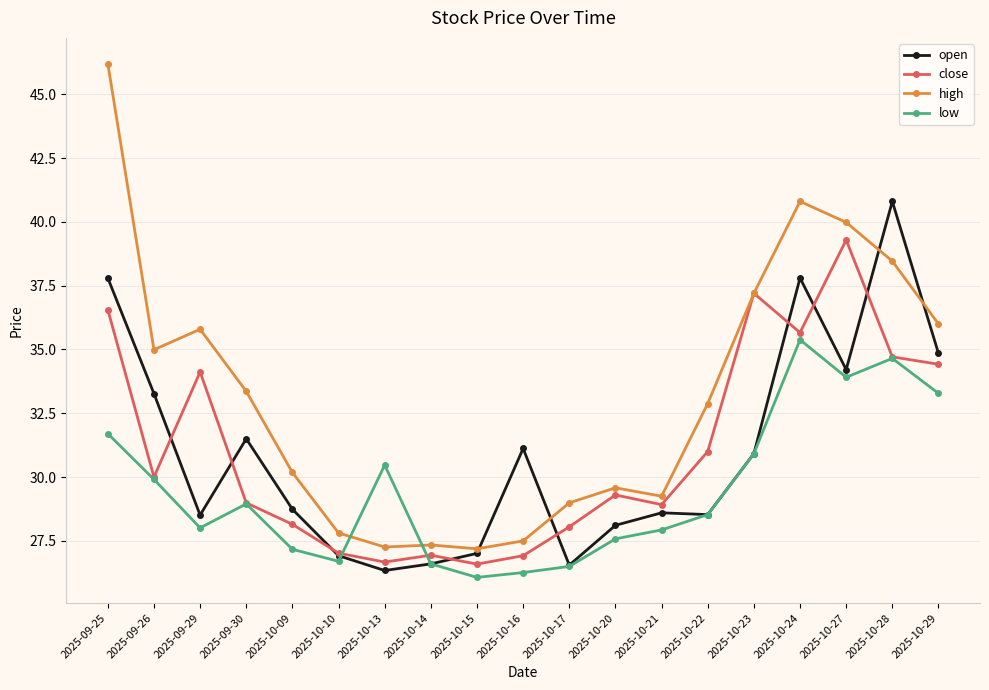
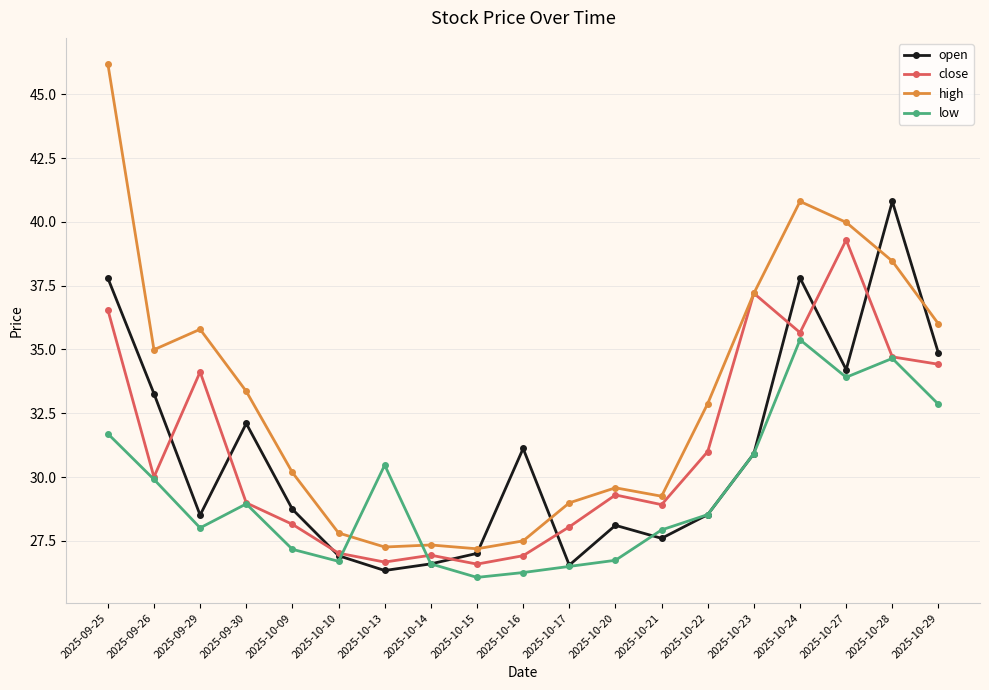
open, 2025-09-30: 31.5 -> 32.1
low, 2025-10-20: 27.6 -> 26.7
open, 2025-10-21: 28.6 -> 27.6
low, 2025-10-29: 33.3 -> 32.9
